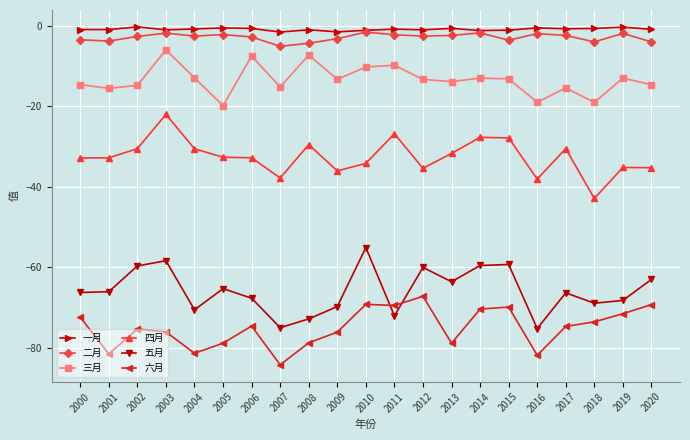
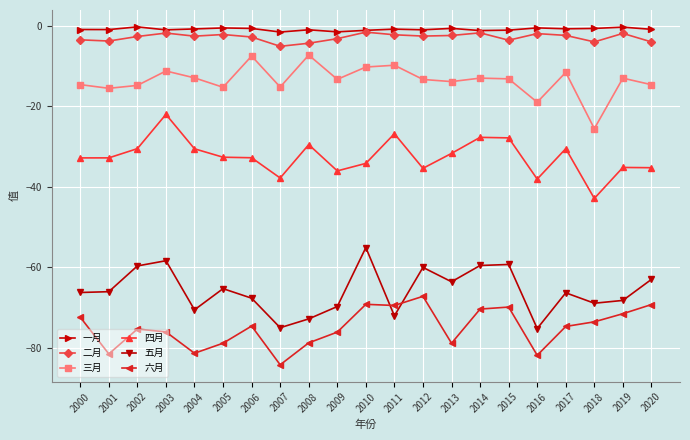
三月, 2003: -6 -> -11
三月, 2005: -20 -> -15
三月, 2017: -15 -> -12
三月, 2018: -19 -> -26
